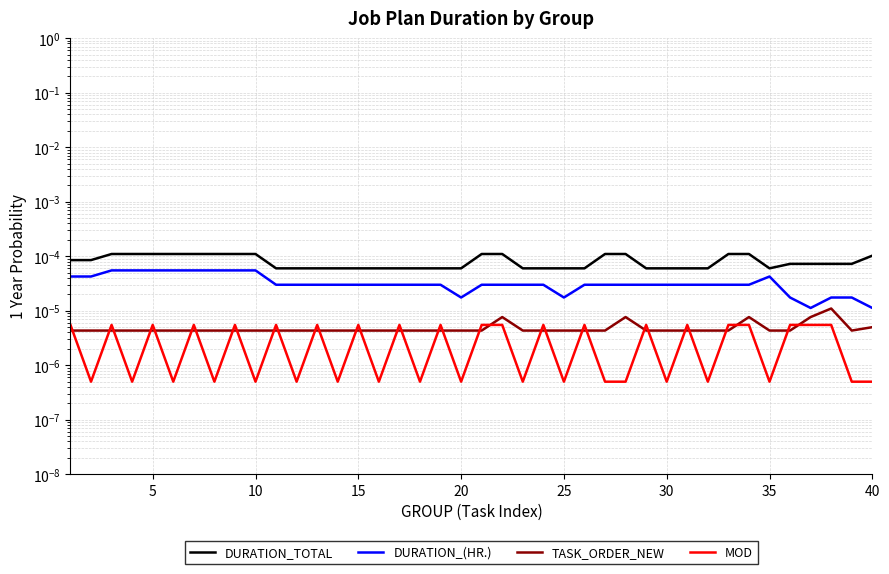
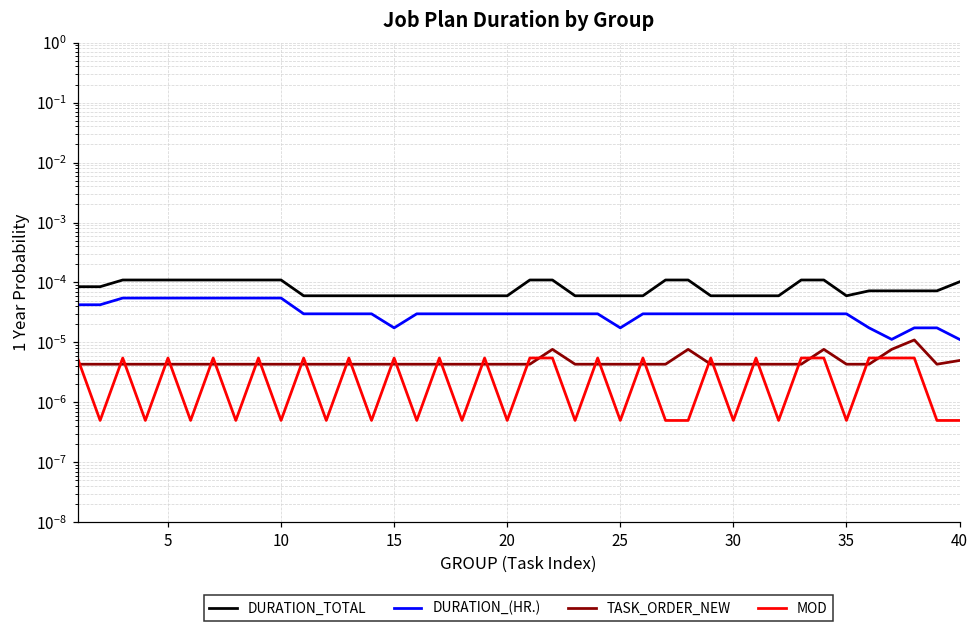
DURATION_(HR.), 15: 0.00003 -> 0.000018
DURATION_(HR.), 20: 0.000018 -> 0.00003
DURATION_(HR.), 35: 0.00004 -> 0.00003
